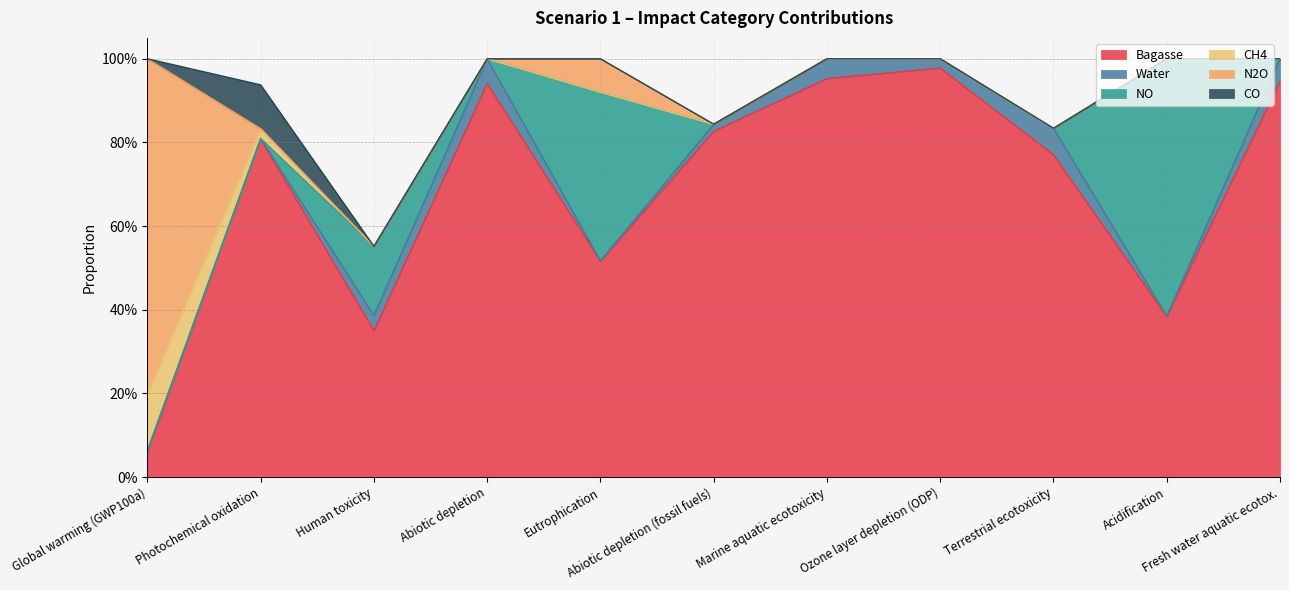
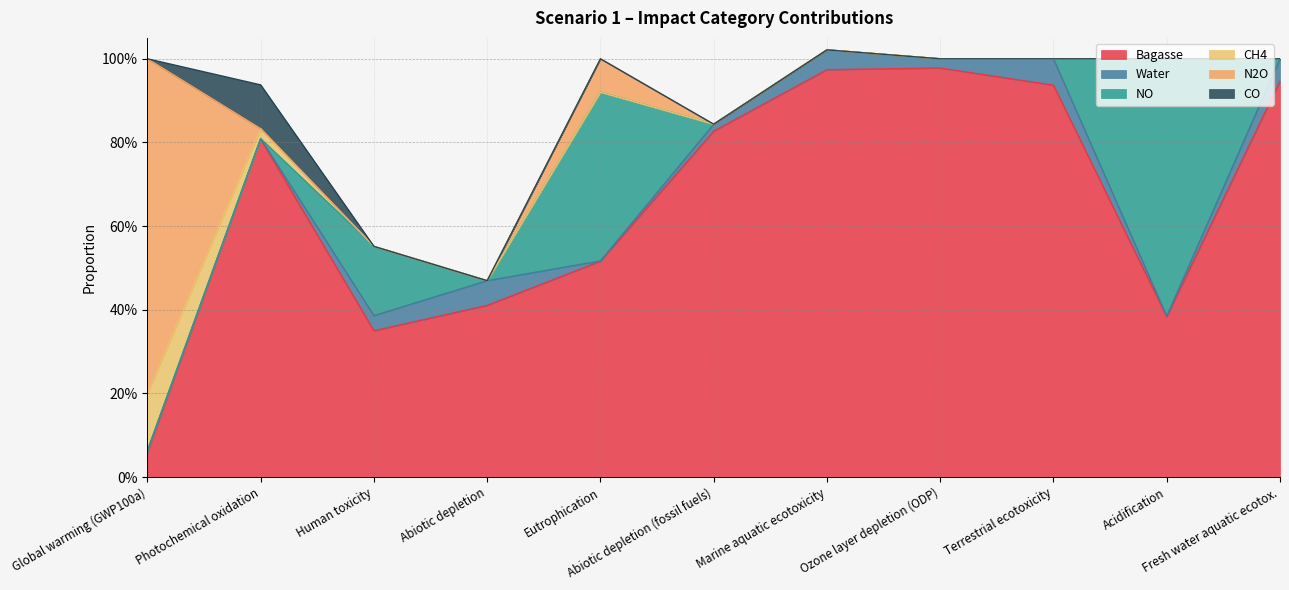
Bagasse, Abiotic depletion: 94% -> 41%
Bagasse, Marine aquatic ecotoxicity: 95% -> 97%
Bagasse, Terrestrial ecotoxicity: 77% -> 94%
